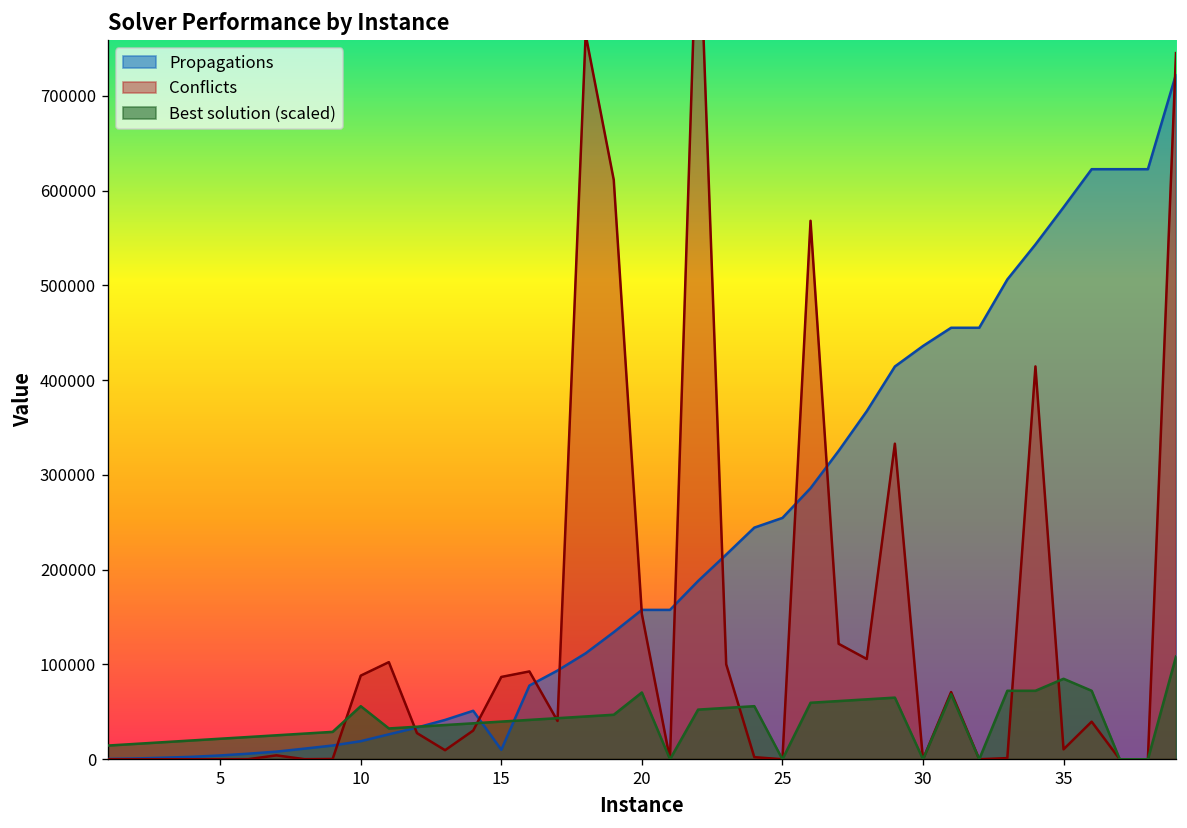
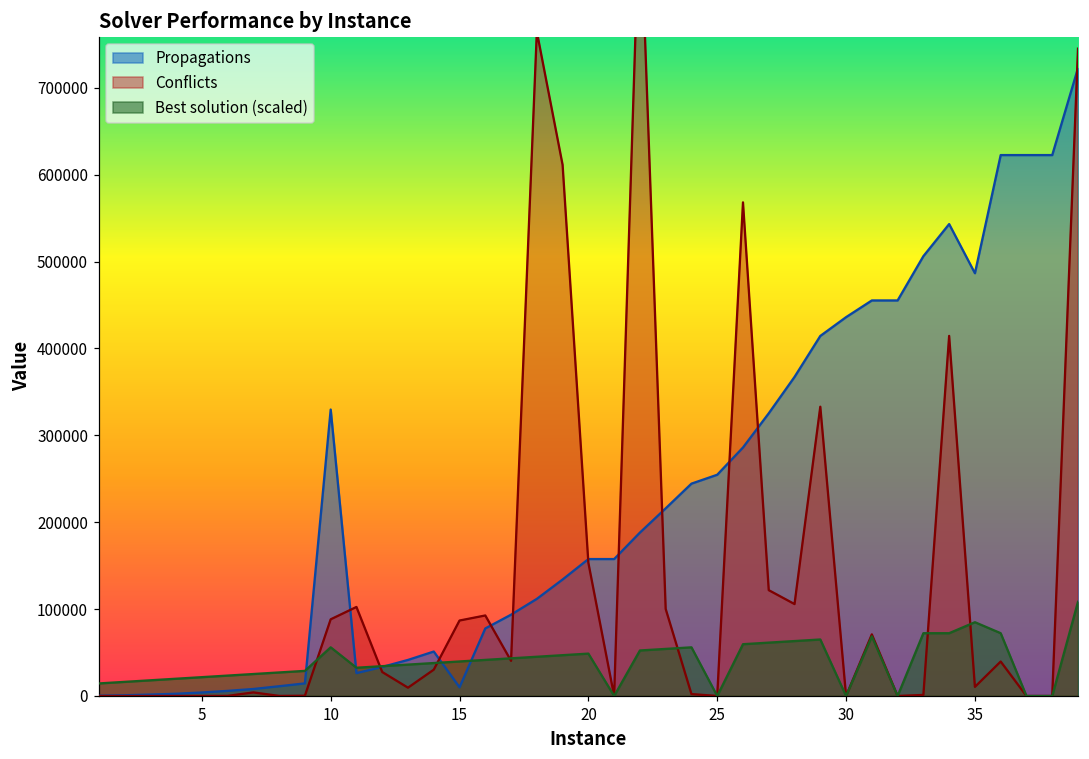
Propagations, 10: 20000 -> 330000
Best solution (scaled), 20: 70000 -> 50000
Propagations, 35: 580000 -> 490000
